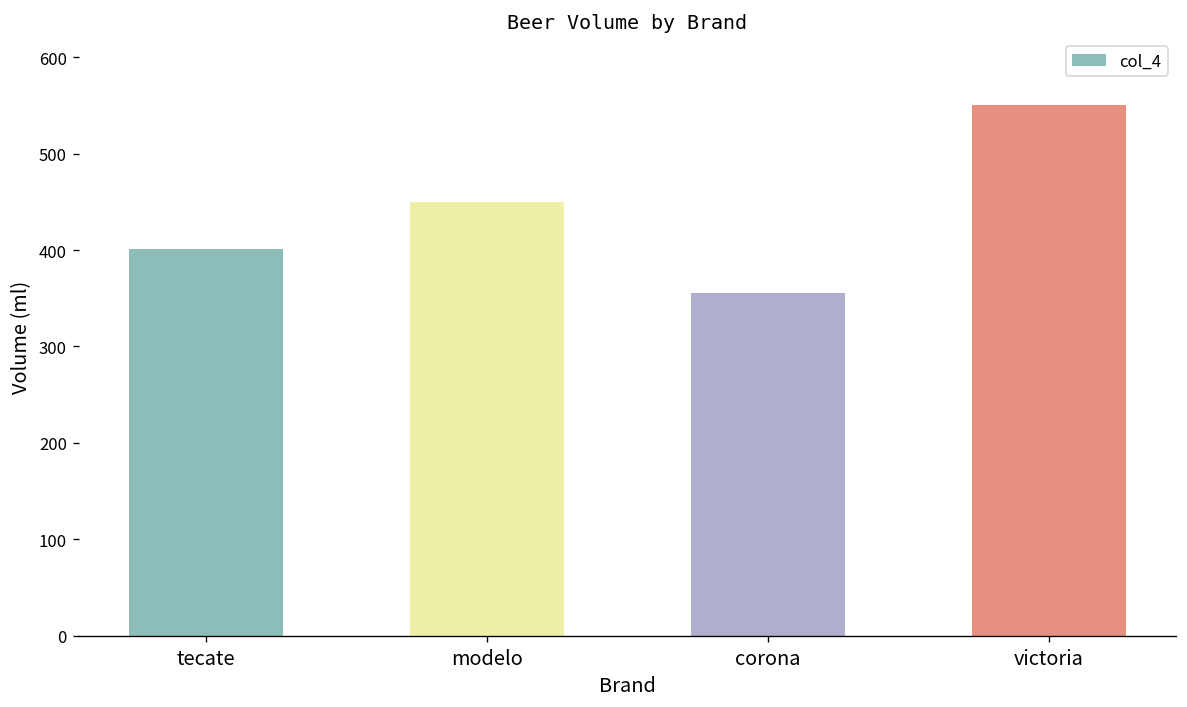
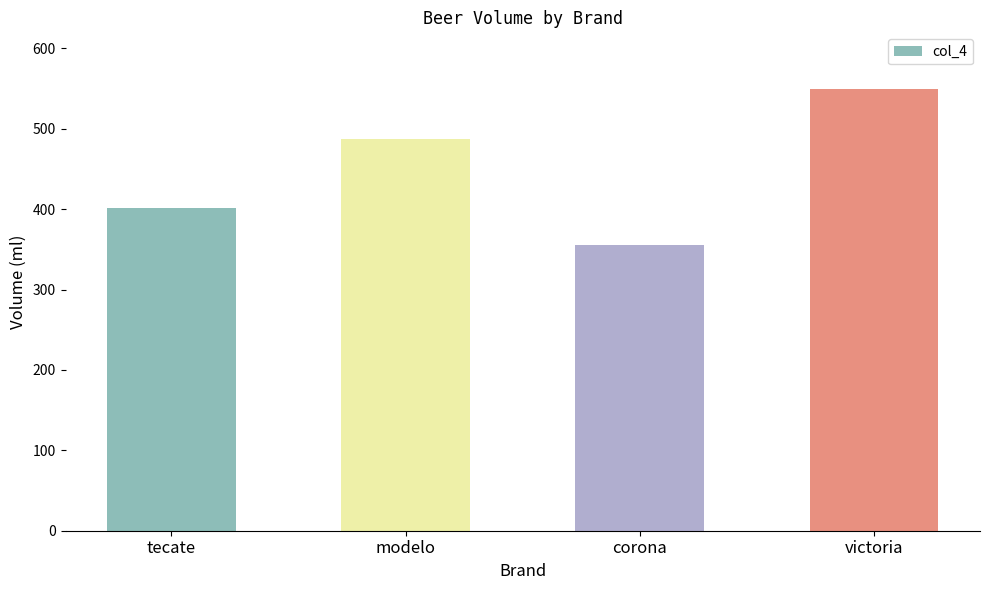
modelo: 450 -> 490
